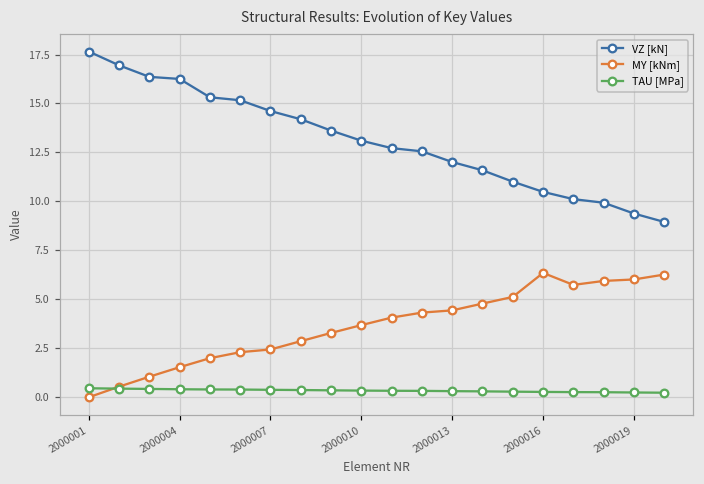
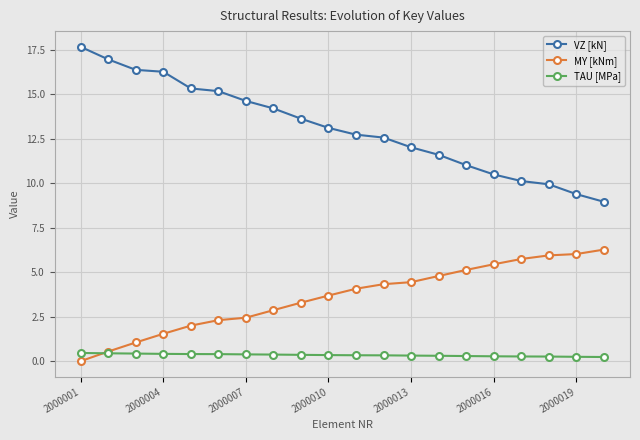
MY [kNm], 2000016: 6.4 -> 5.4
